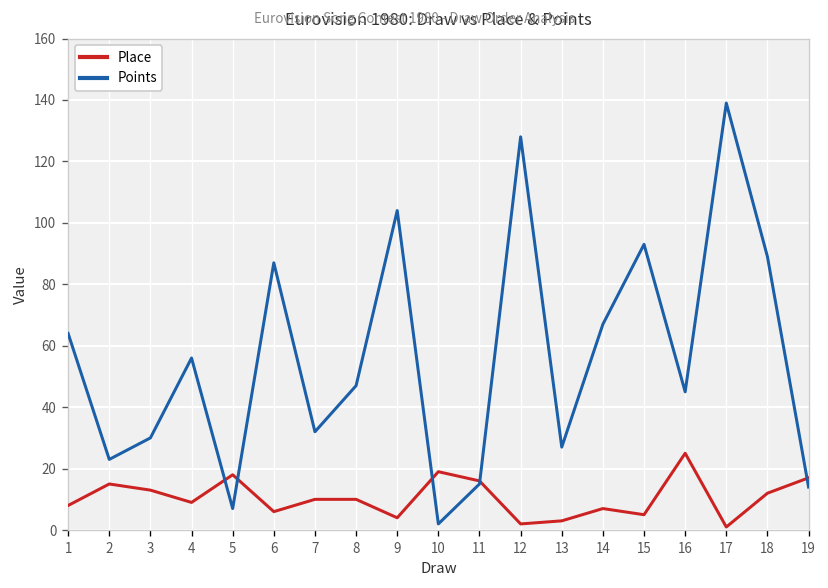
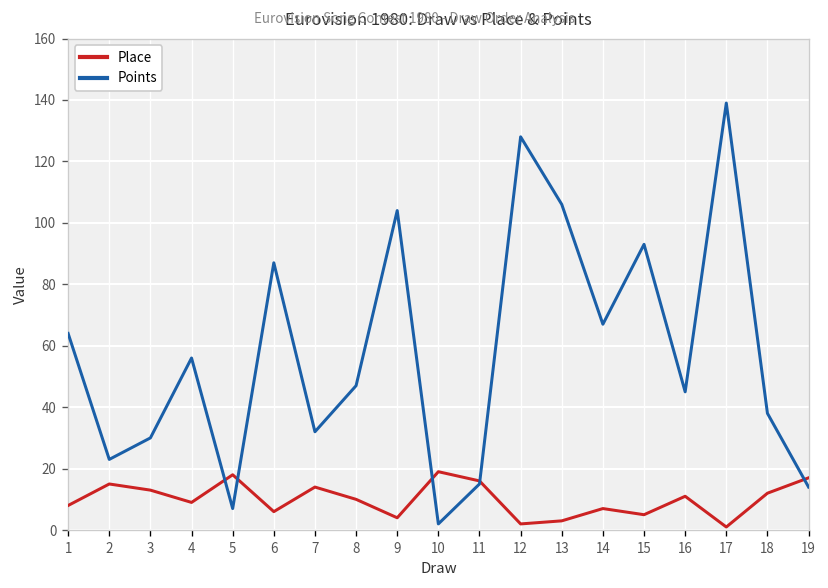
Place, 7: 10 -> 14
Points, 13: 27 -> 106
Place, 16: 25 -> 11
Points, 18: 89 -> 38
